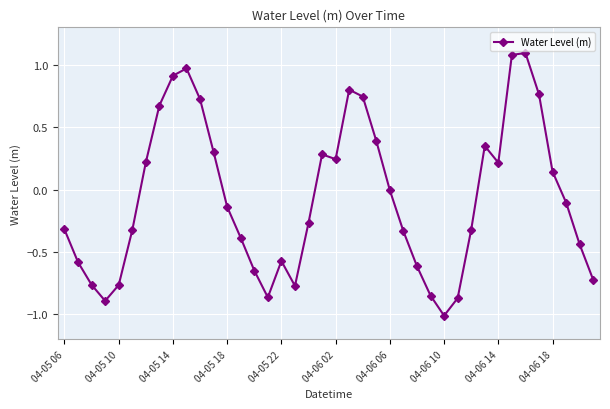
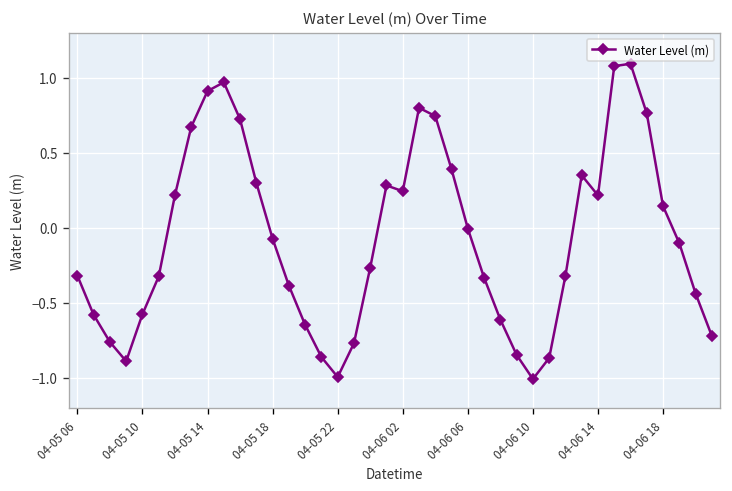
04-05 10: -0.76 -> -0.58
04-05 18: -0.14 -> -0.07
04-05 22: -0.57 -> -1.00
